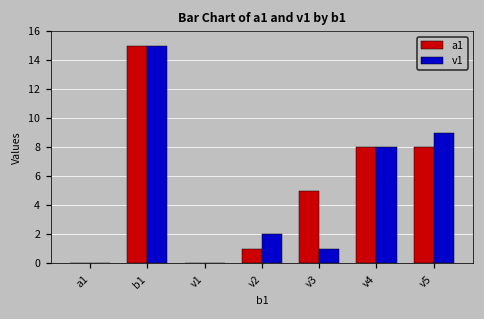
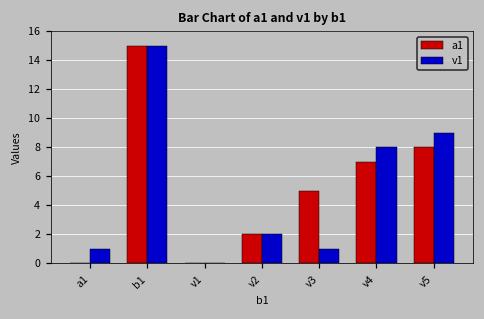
v1, a1: 0 -> 1
a1, v2: 1 -> 2
a1, v4: 8 -> 7
